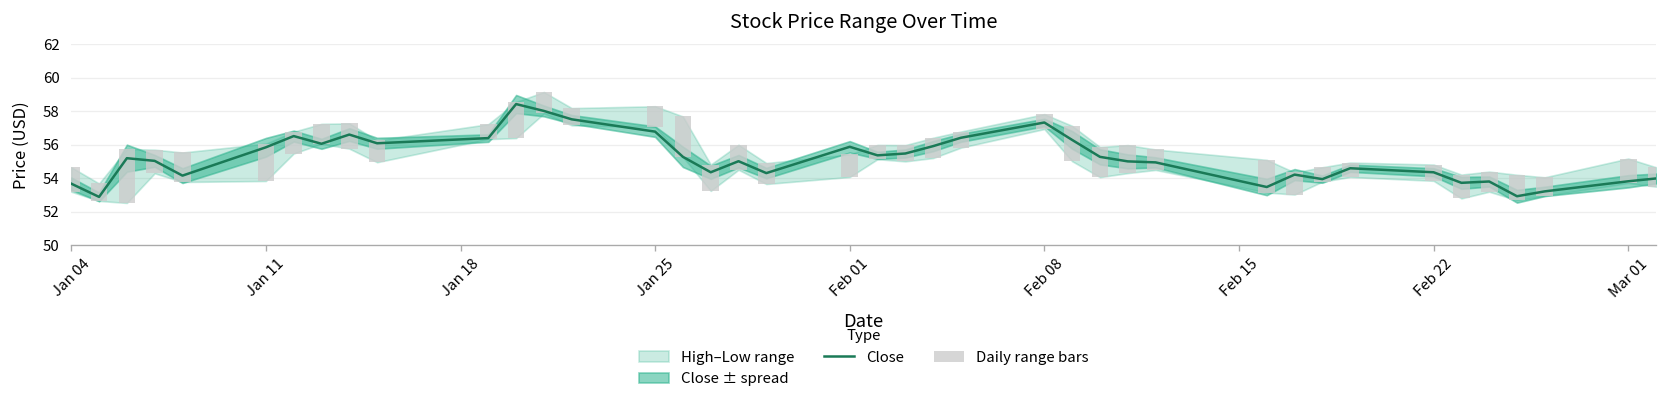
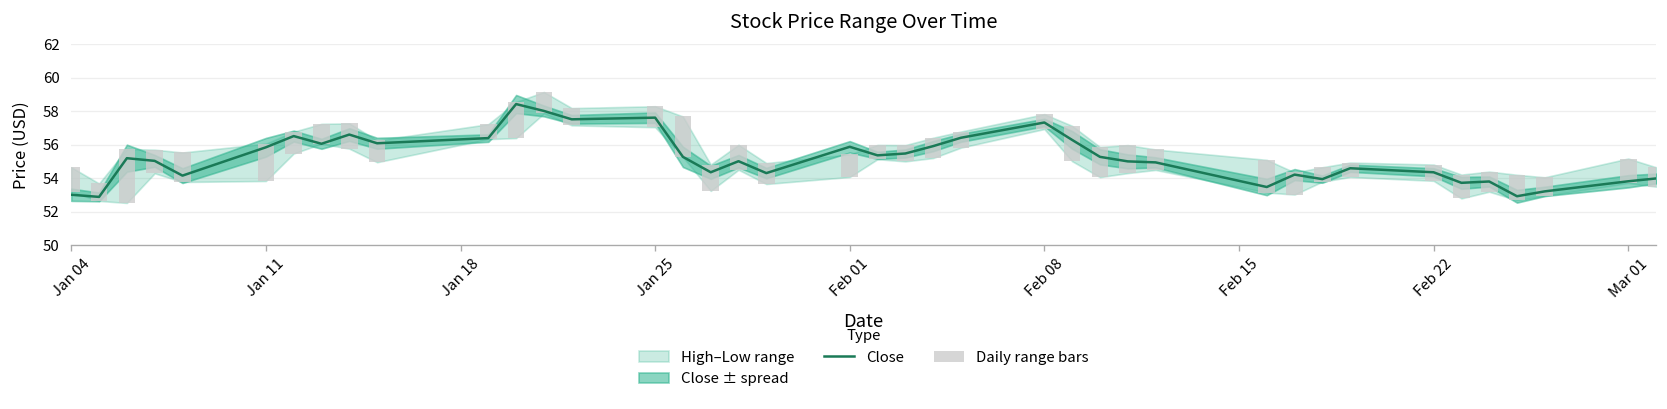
Close, Jan 04: 53.7 -> 53.0
Close, Jan 25: 56.8 -> 57.6
